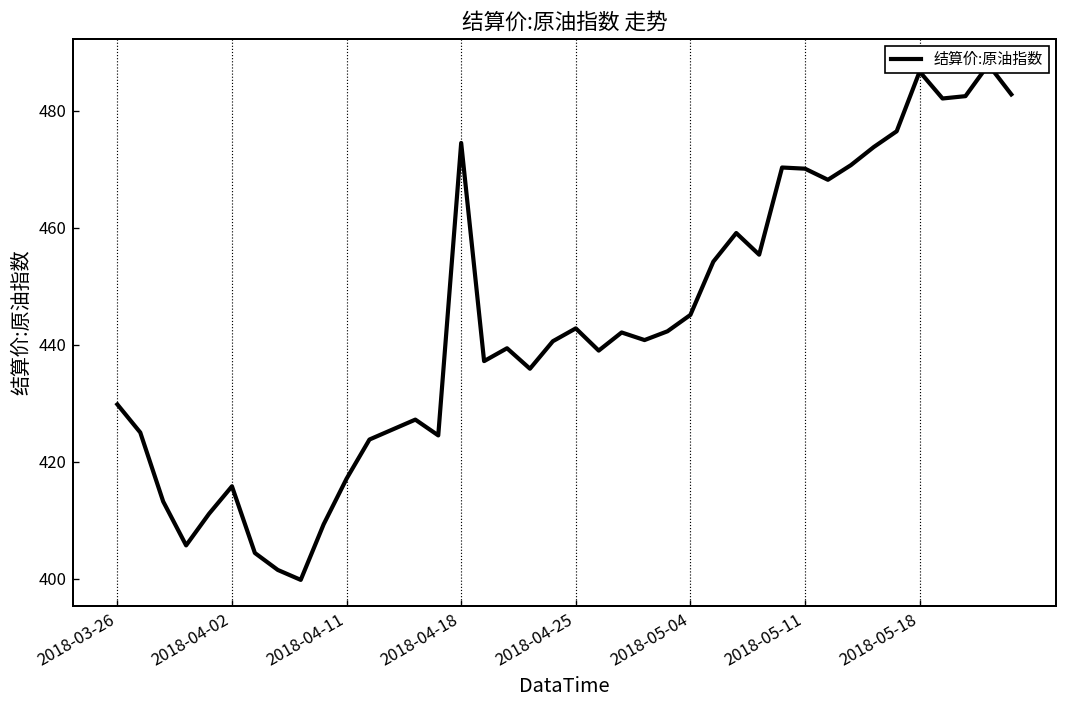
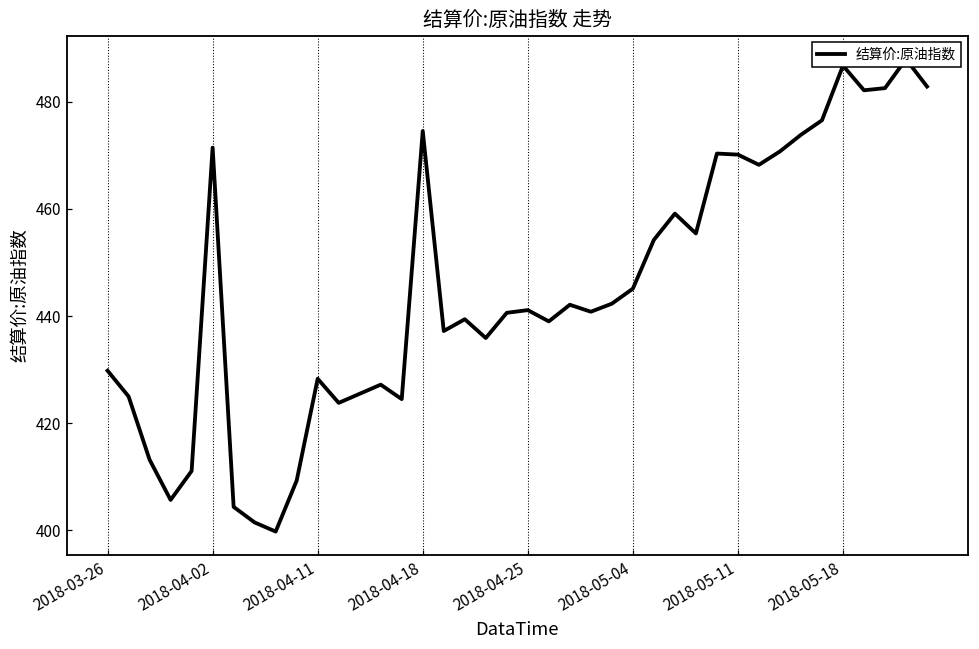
2018-04-02: 416 -> 471
2018-04-11: 417 -> 428
2018-04-25: 443 -> 441
